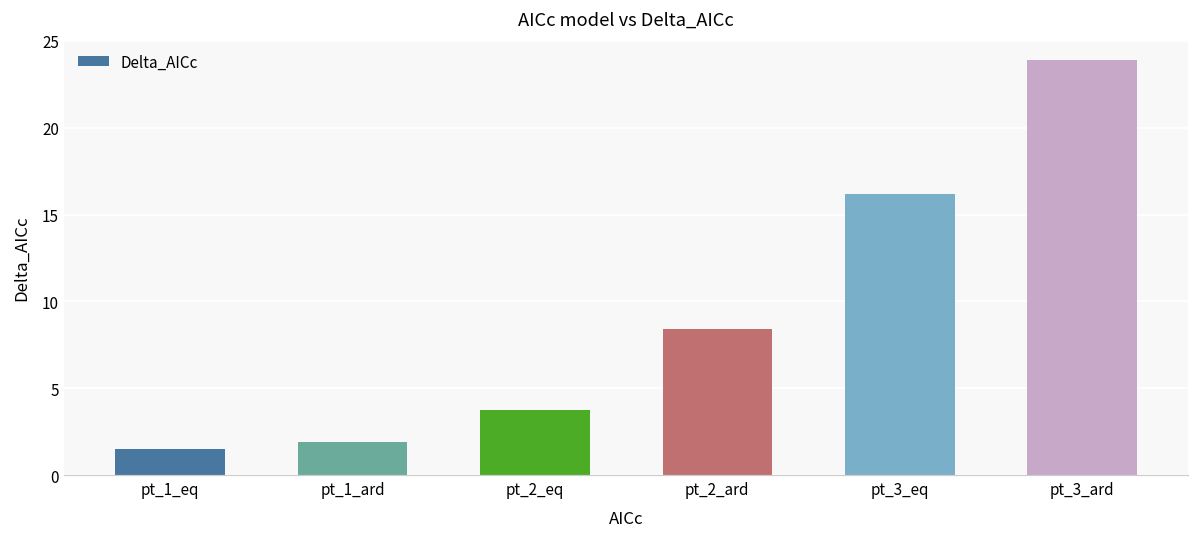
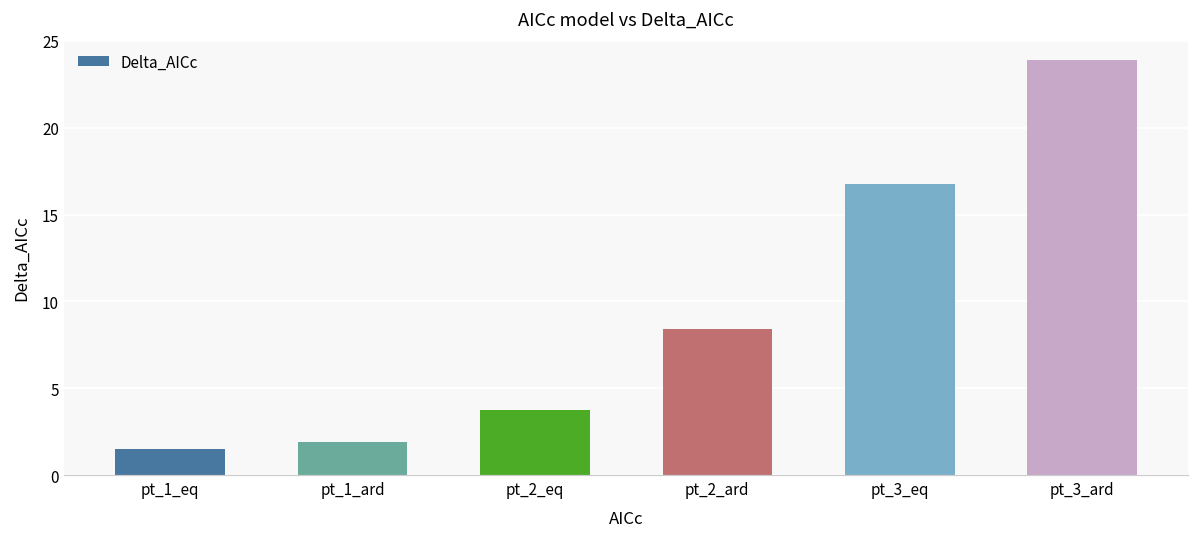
pt_3_eq: 16.2 -> 16.8
